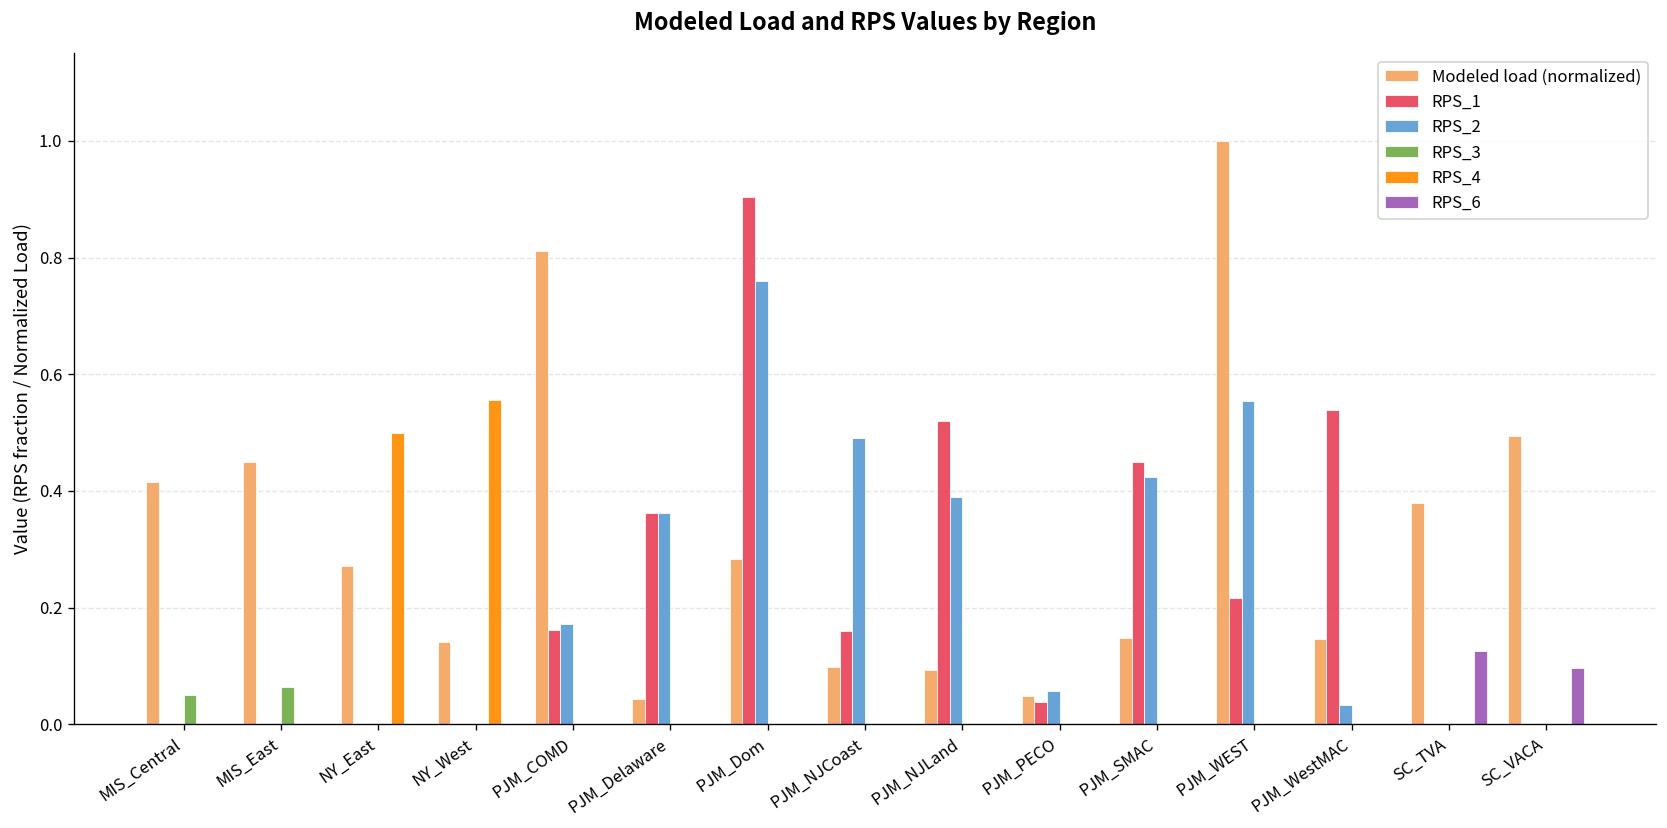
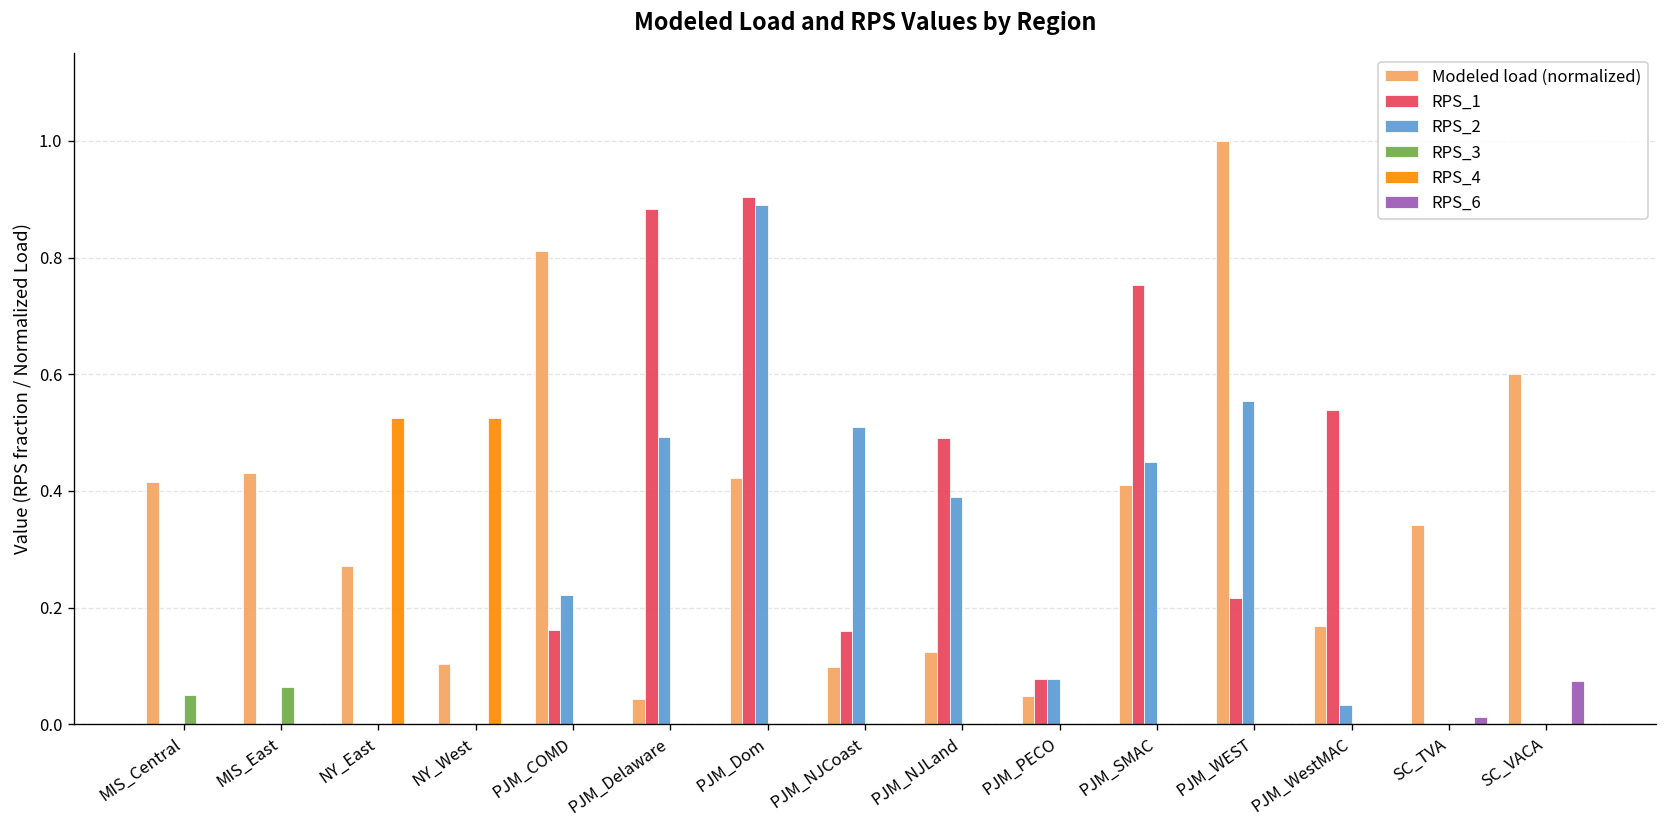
Modeled load (normalized), MIS_East: 0.45 -> 0.43
RPS_4, NY_East: 0.50 -> 0.53
Modeled load (normalized), NY_West: 0.14 -> 0.10
RPS_4, NY_West: 0.56 -> 0.53
RPS_2, PJM_COMD: 0.17 -> 0.22
RPS_1, PJM_Delaware: 0.36 -> 0.88
RPS_2, PJM_Delaware: 0.36 -> 0.49
Modeled load (normalized), PJM_Dom: 0.28 -> 0.42
RPS_2, PJM_Dom: 0.76 -> 0.89
RPS_2, PJM_NJCoast: 0.49 -> 0.51
Modeled load (normalized), PJM_NJLand: 0.09 -> 0.12
RPS_1, PJM_NJLand: 0.52 -> 0.49
RPS_1, PJM_PECO: 0.04 -> 0.08
RPS_2, PJM_PECO: 0.06 -> 0.08
Modeled load (normalized), PJM_SMAC: 0.15 -> 0.41
RPS_1, PJM_SMAC: 0.45 -> 0.75
RPS_2, PJM_SMAC: 0.42 -> 0.45
Modeled load (normalized), PJM_WestMAC: 0.15 -> 0.17
Modeled load (normalized), SC_TVA: 0.38 -> 0.34
RPS_6, SC_TVA: 0.13 -> 0.01
Modeled load (normalized), SC_VACA: 0.49 -> 0.60
RPS_6, SC_VACA: 0.10 -> 0.07
